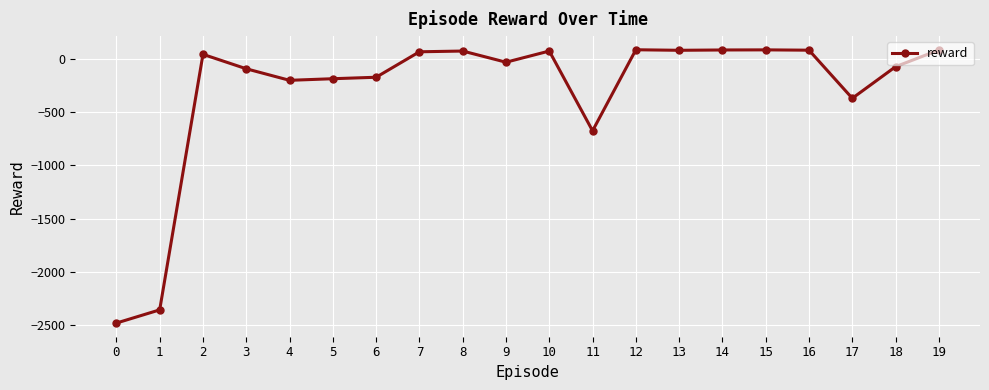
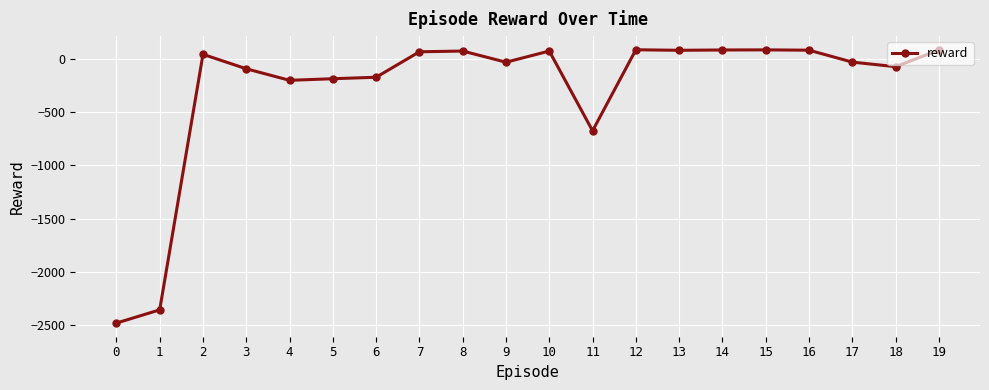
17: -370 -> -30
